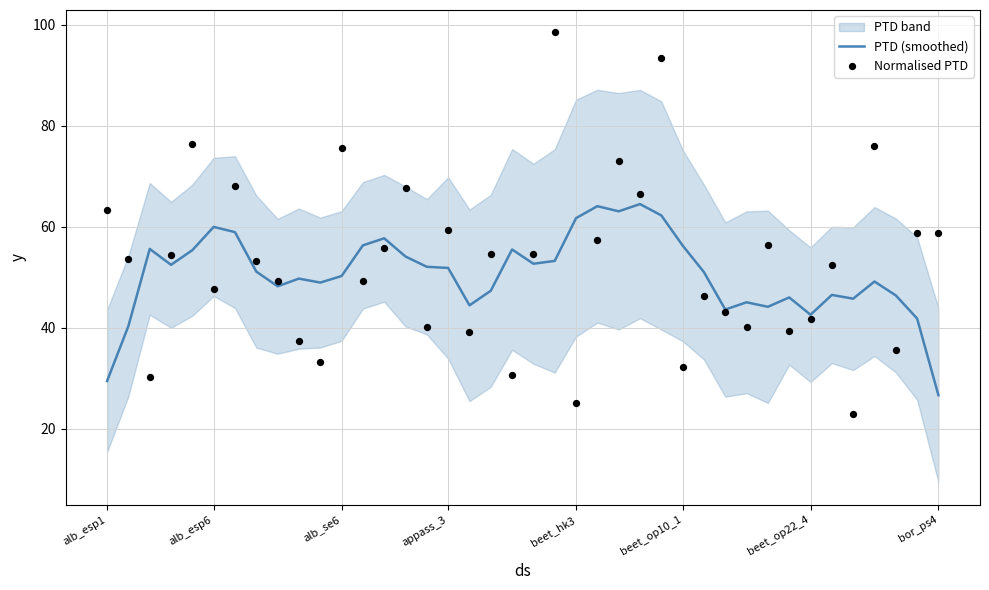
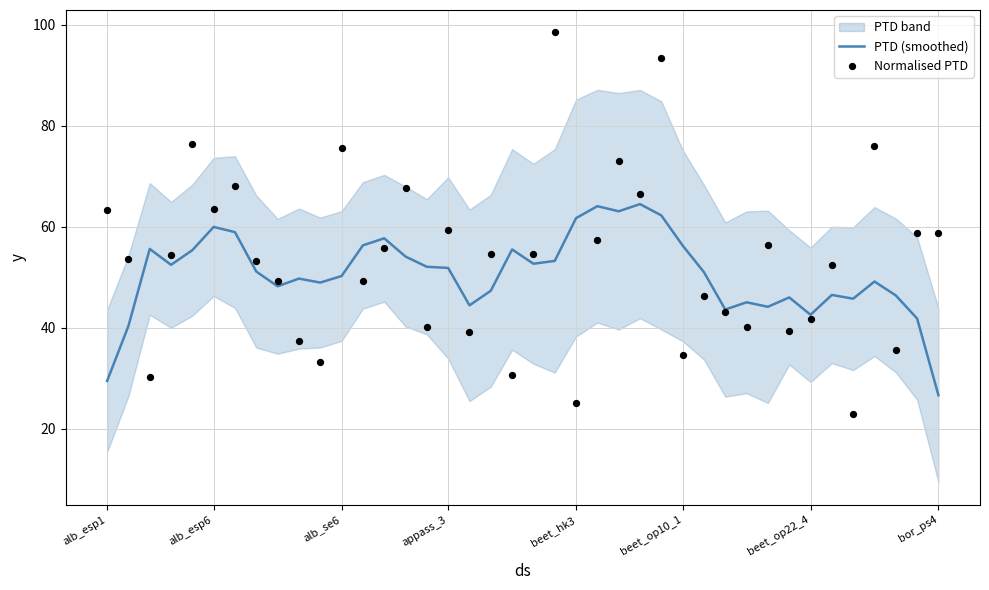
Normalised PTD, alb_esp6: 48 -> 64
Normalised PTD, beet_op10_1: 32 -> 35
